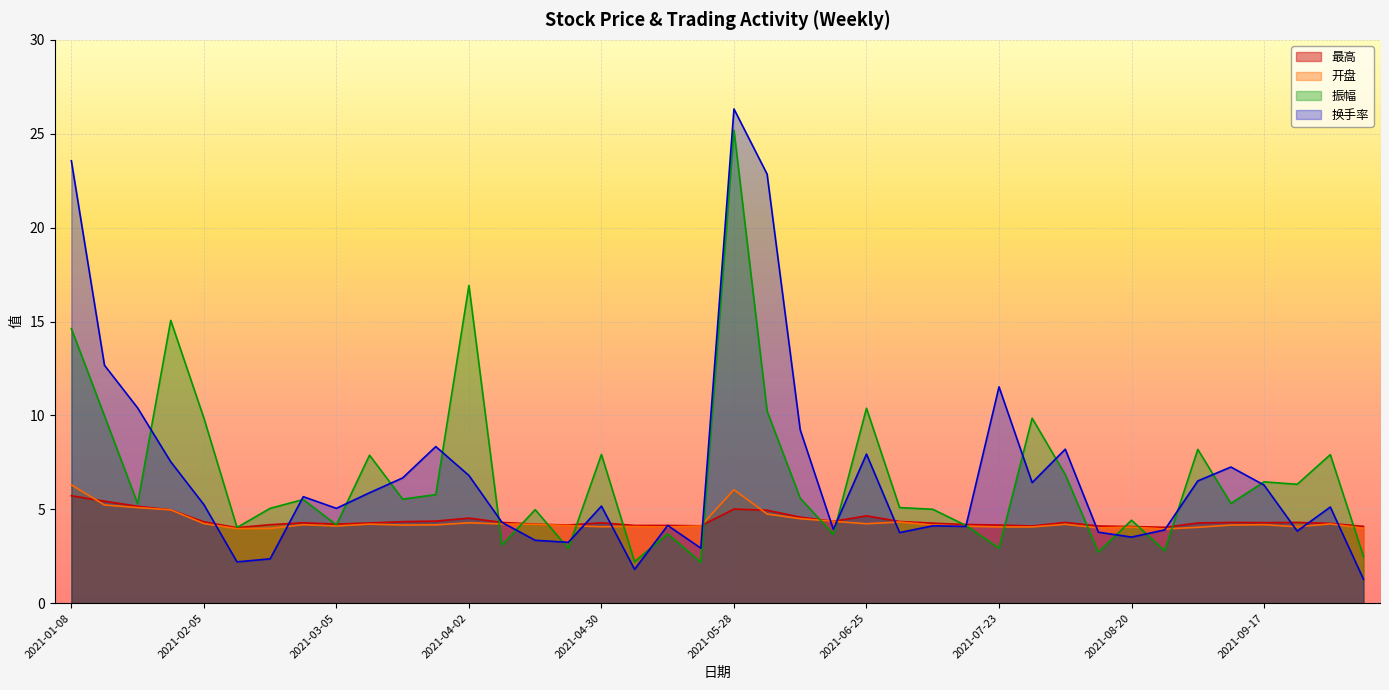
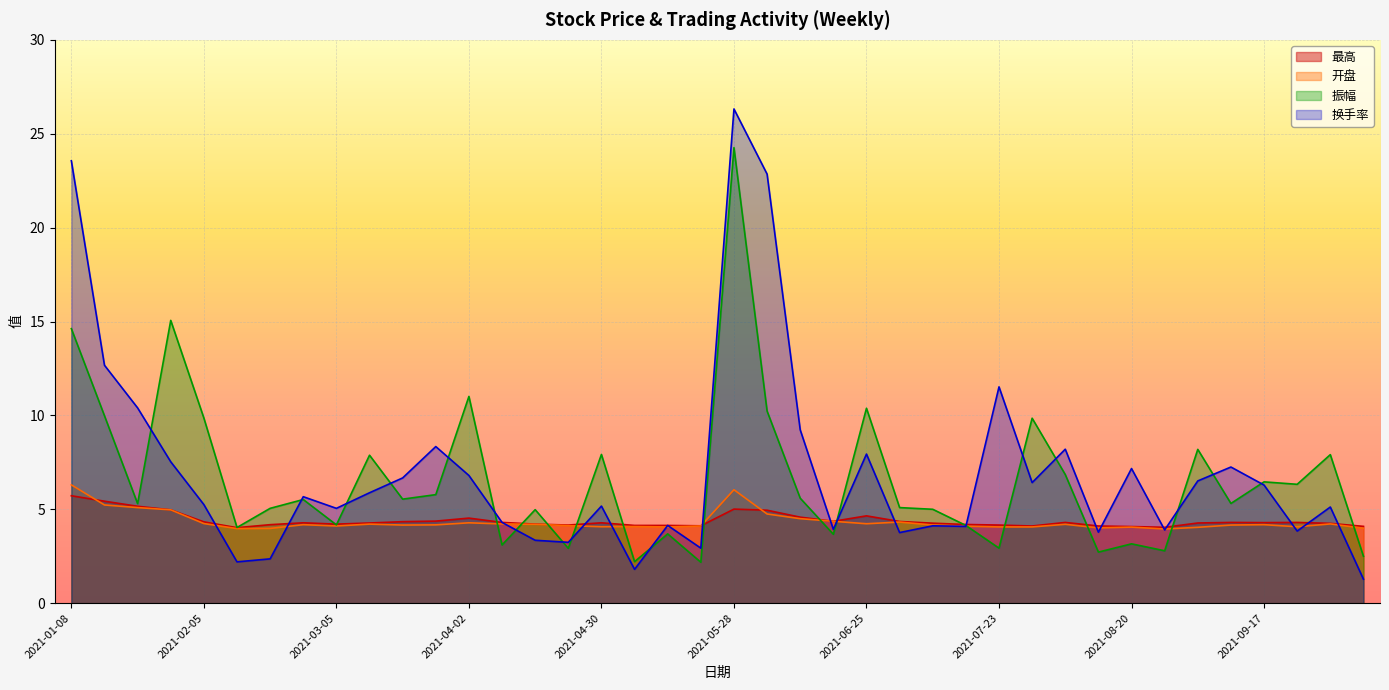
振幅, 2021-04-02: 16.9 -> 11.0
振幅, 2021-05-28: 25.2 -> 24.3
振幅, 2021-08-20: 4.4 -> 3.2
换手率, 2021-08-20: 3.5 -> 7.2
